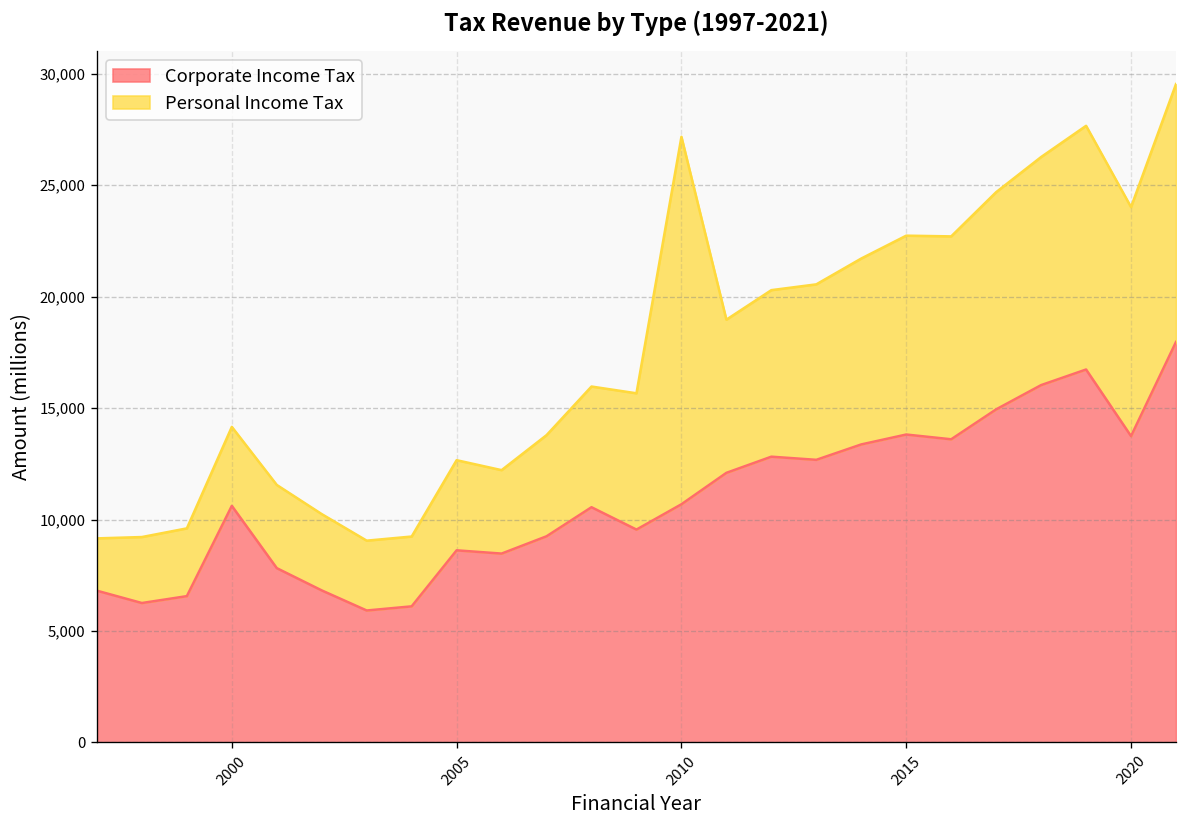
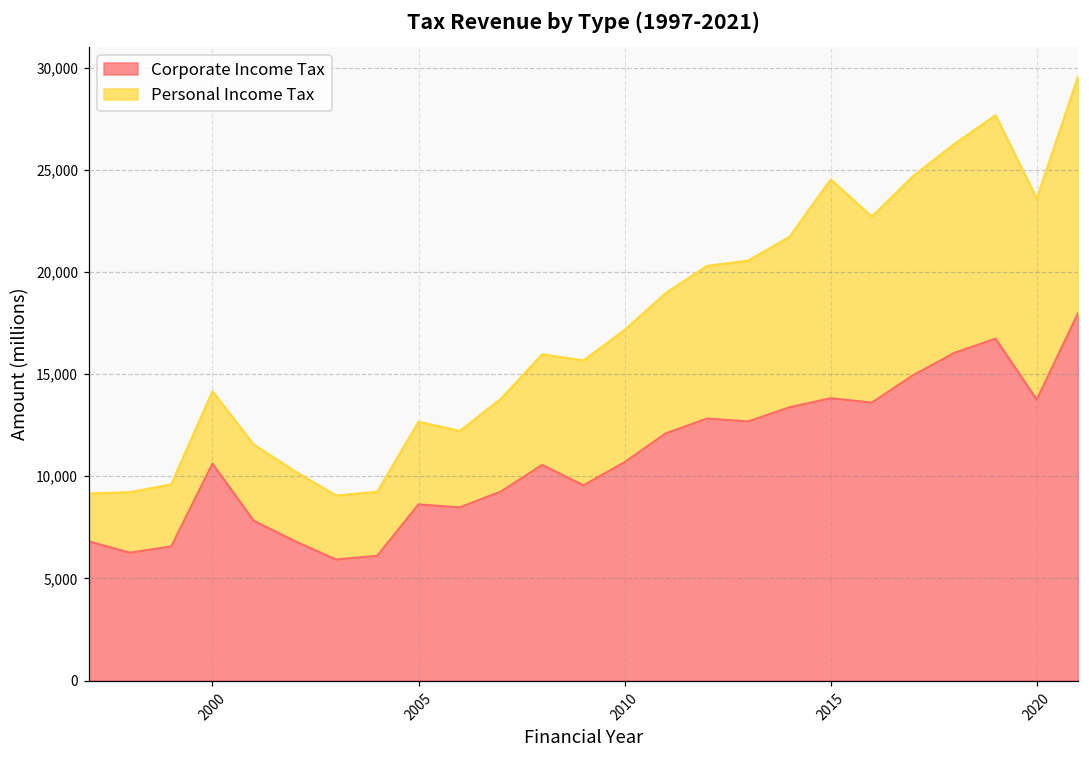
Personal Income Tax, 2010: 16,500 -> 6,500
Personal Income Tax, 2015: 8,900 -> 10,700
Personal Income Tax, 2020: 10,300 -> 9,800
